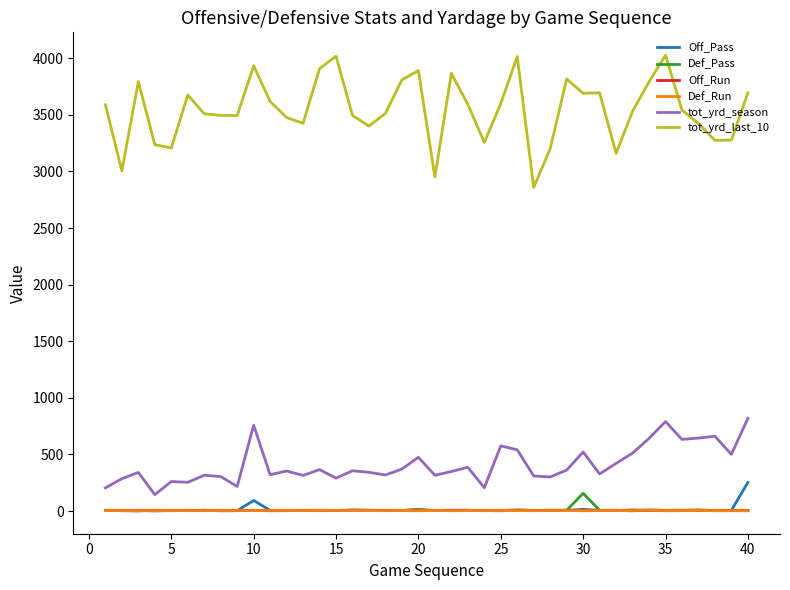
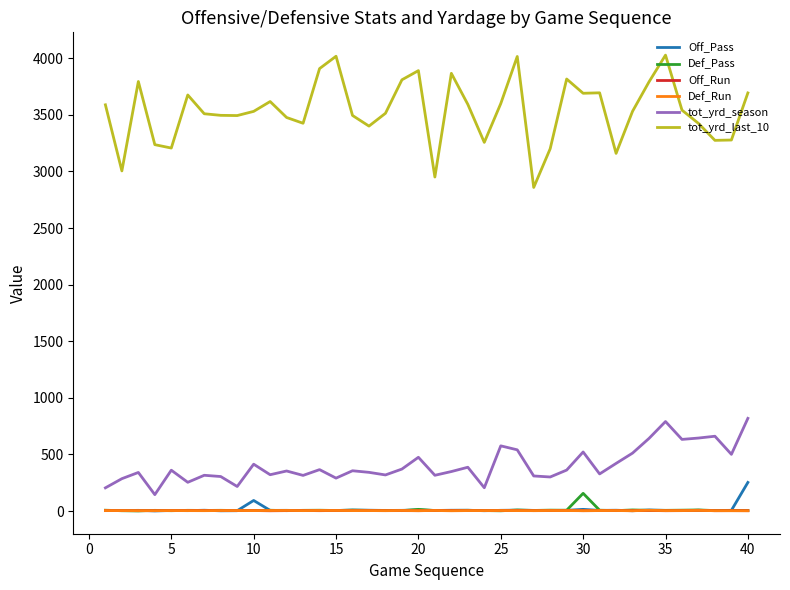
tot_yrd_season, 5: 260 -> 360
tot_yrd_season, 10: 760 -> 410
tot_yrd_last_10, 10: 3930 -> 3530
